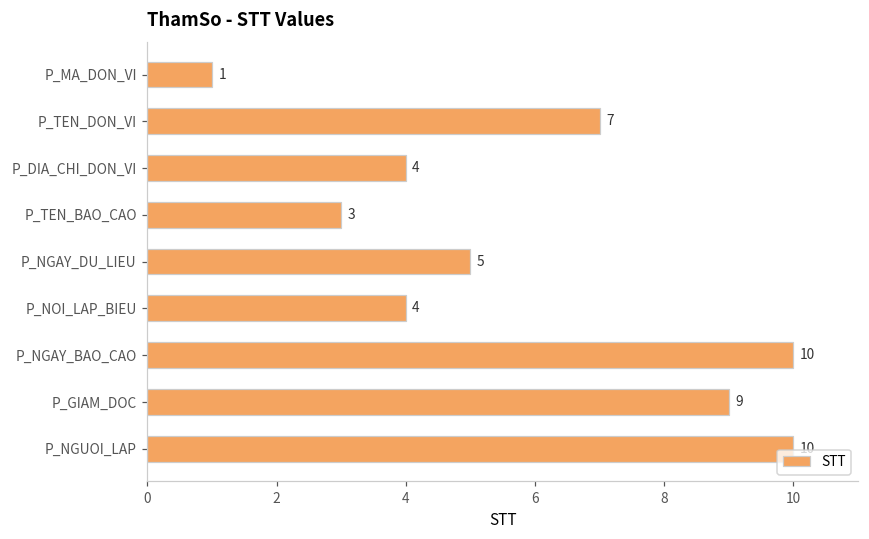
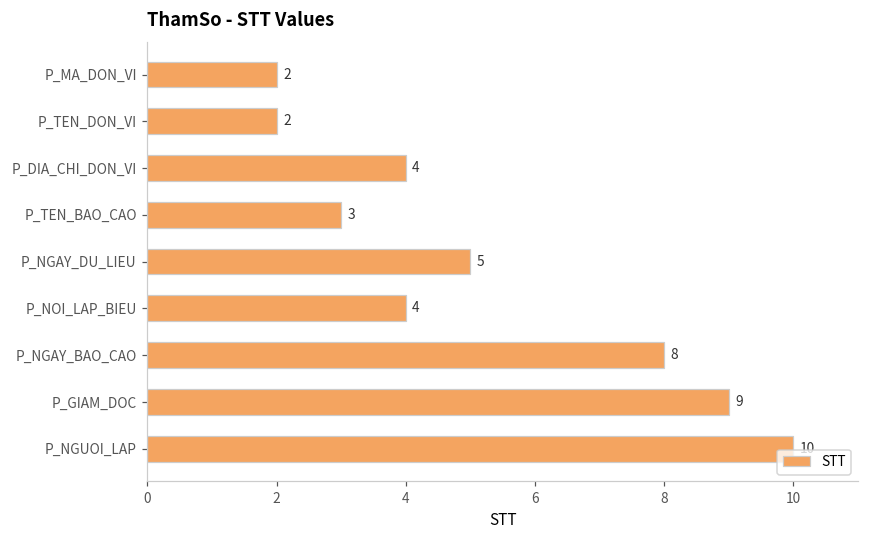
P_MA_DON_VI: 1 -> 2
P_TEN_DON_VI: 7 -> 2
P_NGAY_BAO_CAO: 10 -> 8
